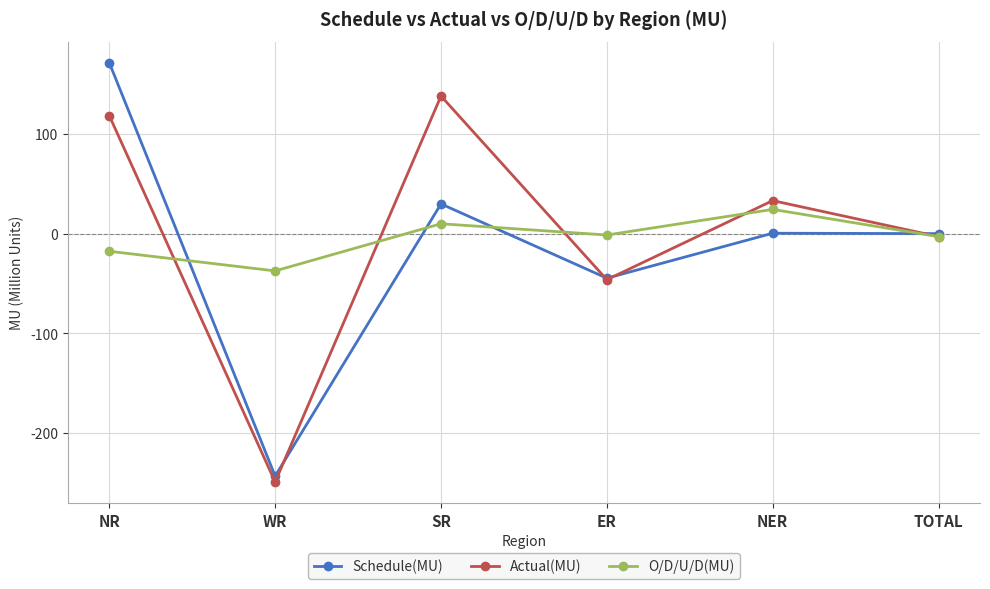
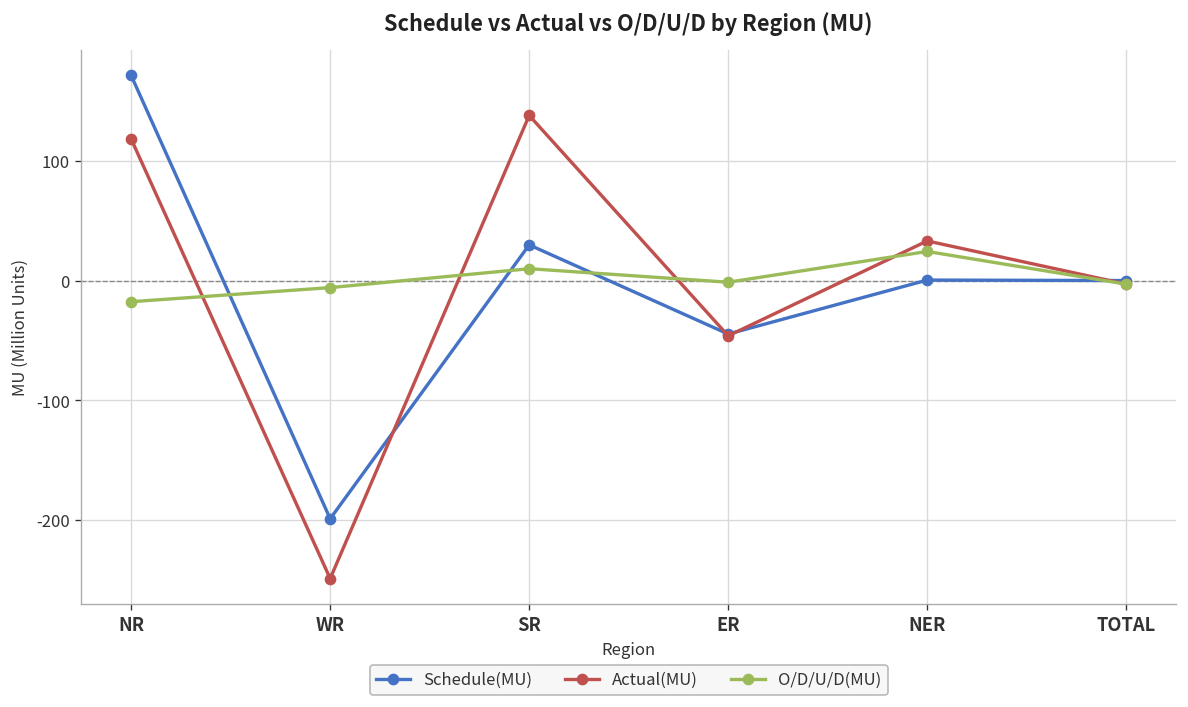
Schedule(MU), WR: -240 -> -200
O/D/U/D(MU), WR: -40 -> -10
